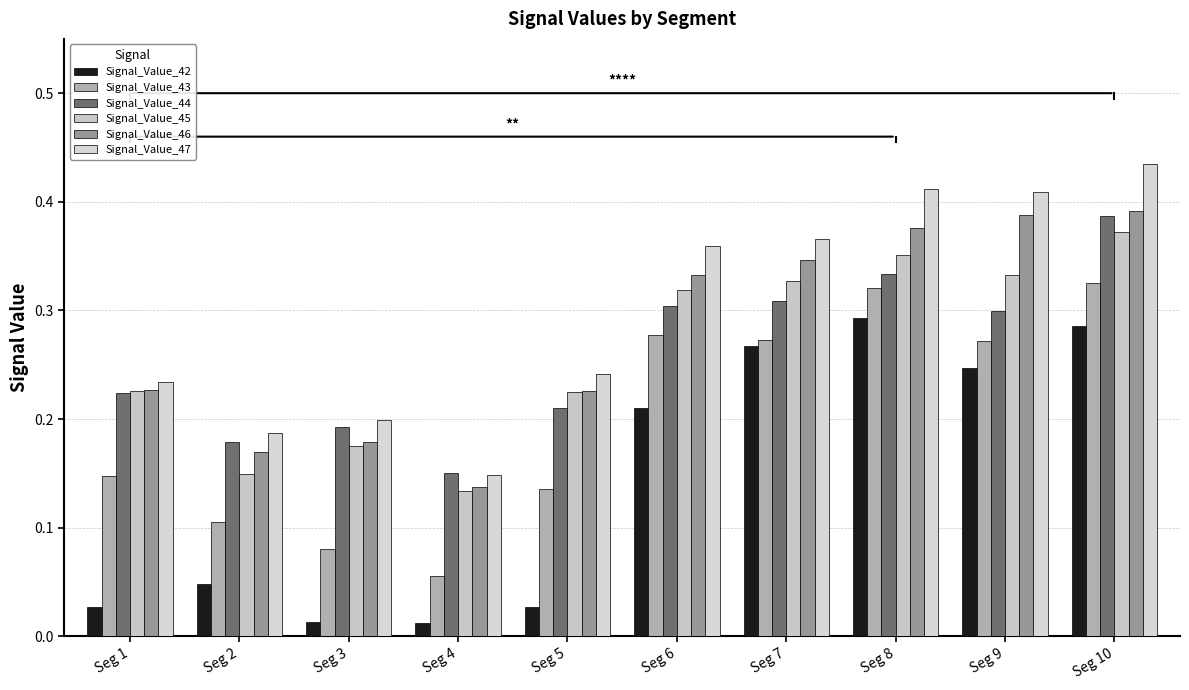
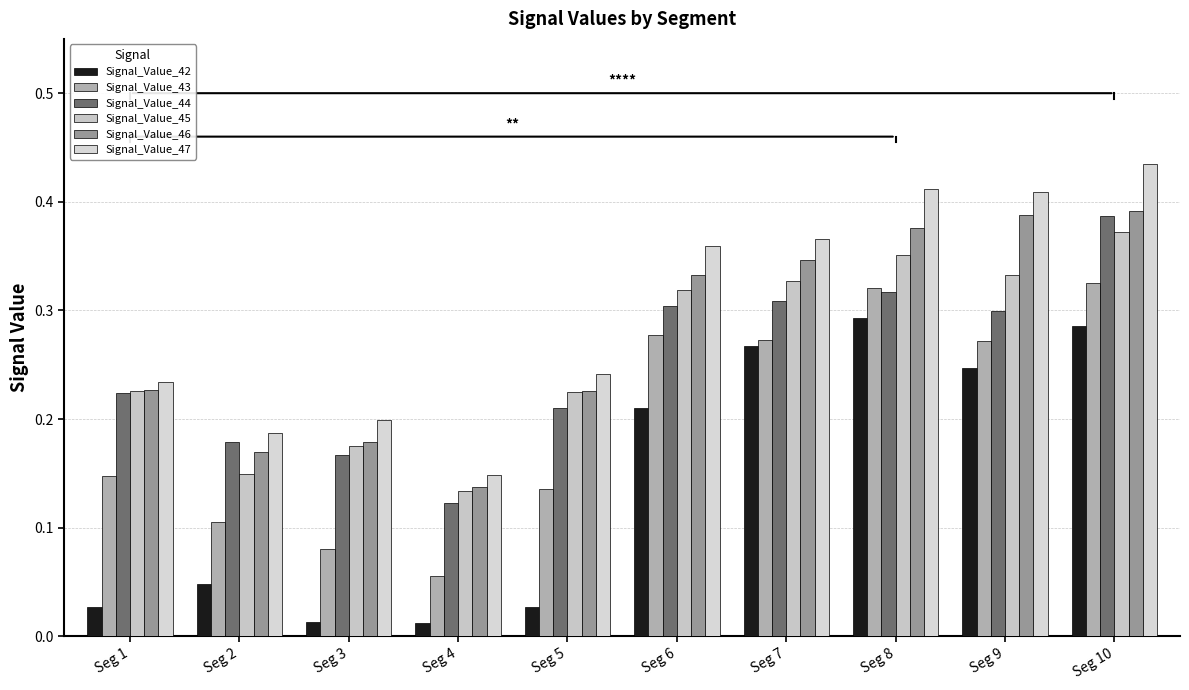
Signal_Value_44, Seg 3: 0.192 -> 0.167
Signal_Value_44, Seg 4: 0.150 -> 0.123
Signal_Value_44, Seg 8: 0.334 -> 0.317
